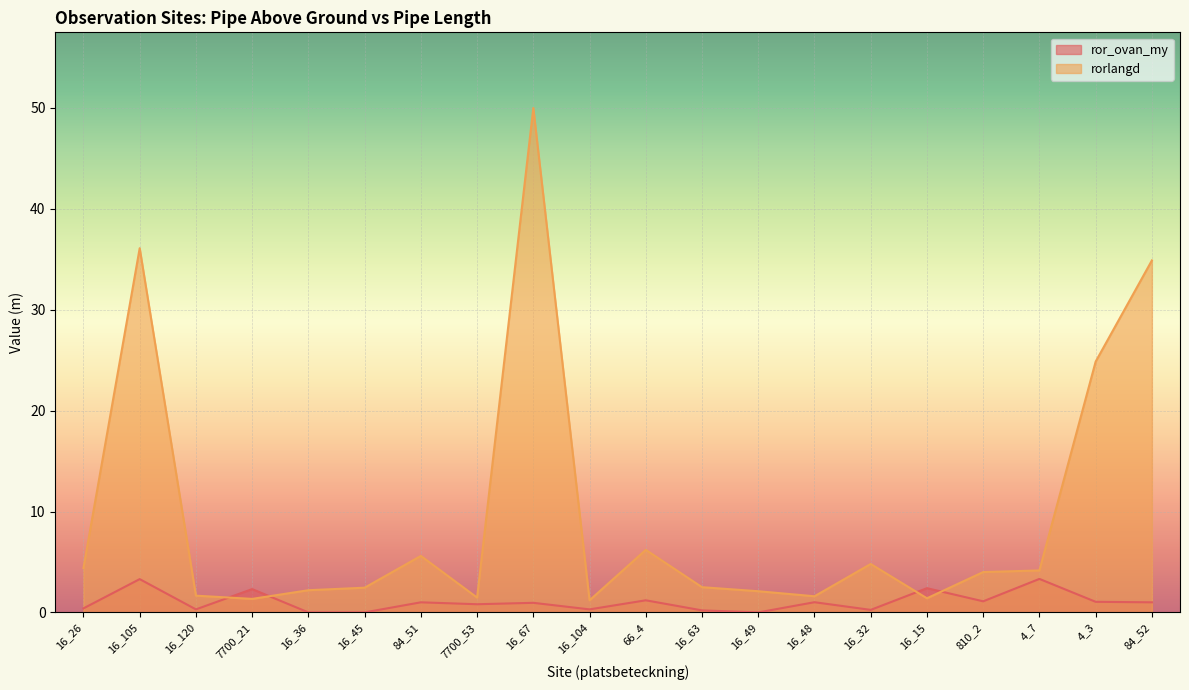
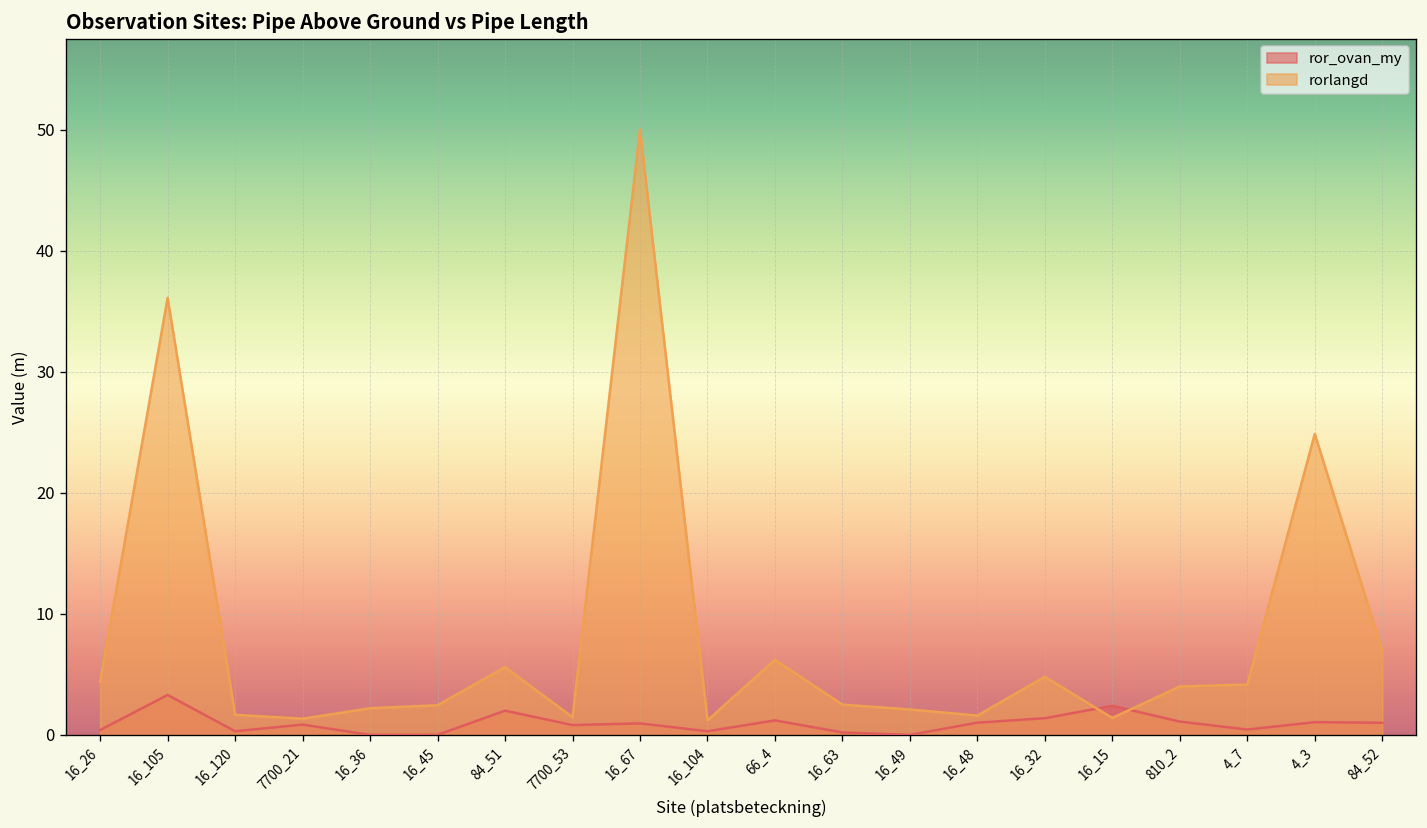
ror_ovan_my, 7700_21: 2.3 -> 0.9
ror_ovan_my, 84_51: 1 -> 2
ror_ovan_my, 16_32: 0.3 -> 1.4
ror_ovan_my, 4_7: 3.3 -> 0.4
rorlangd, 84_52: 34.9 -> 7.0
